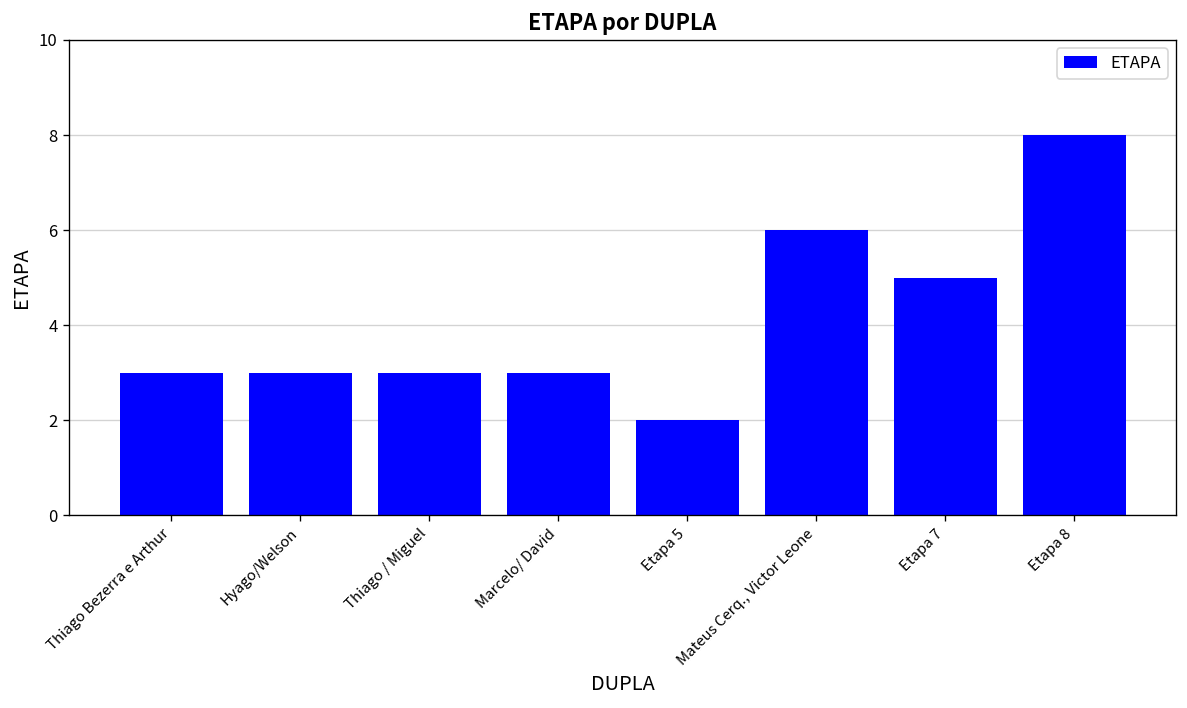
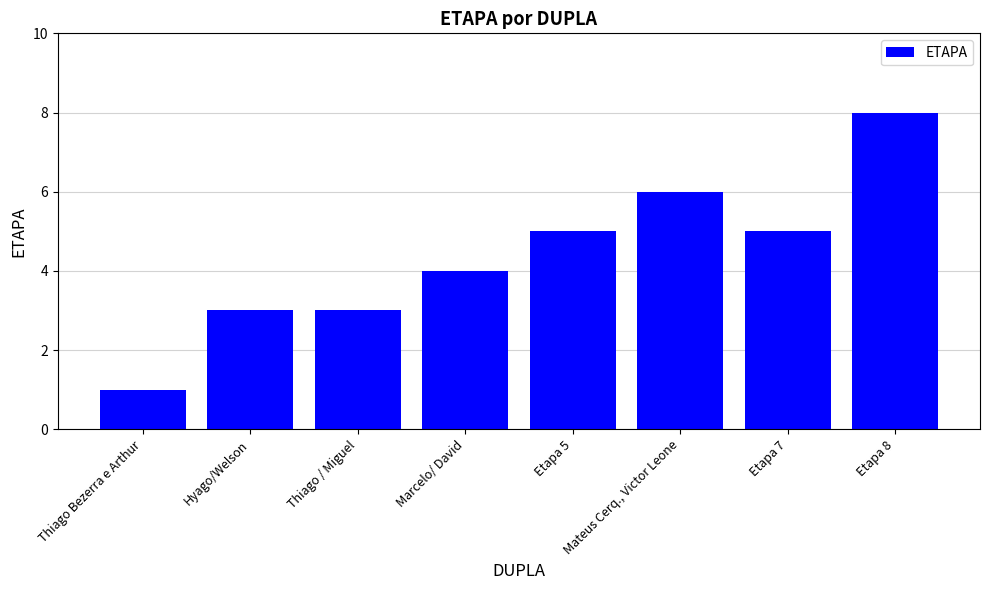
Thiago Bezerra e Arthur: 3 -> 1
Marcelo/ David: 3 -> 4
Etapa 5: 2 -> 5
